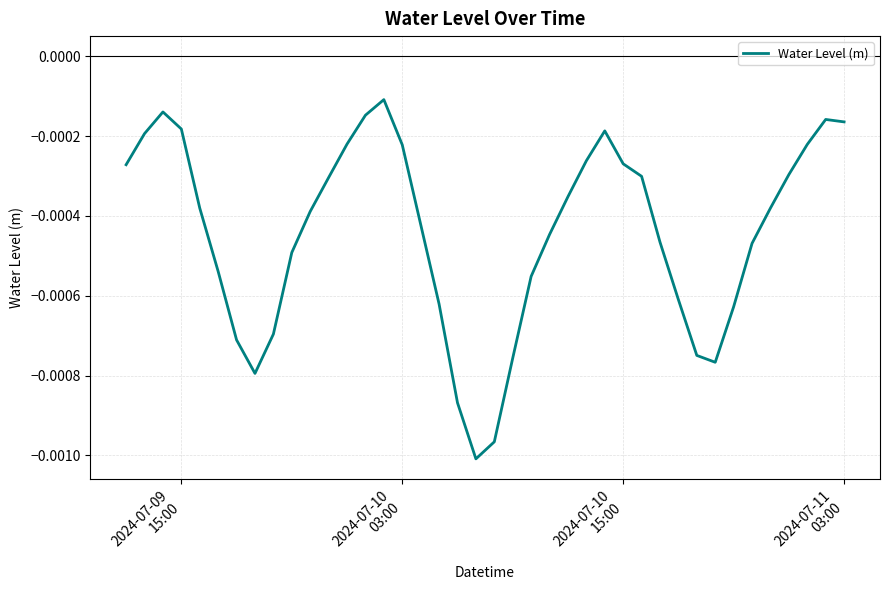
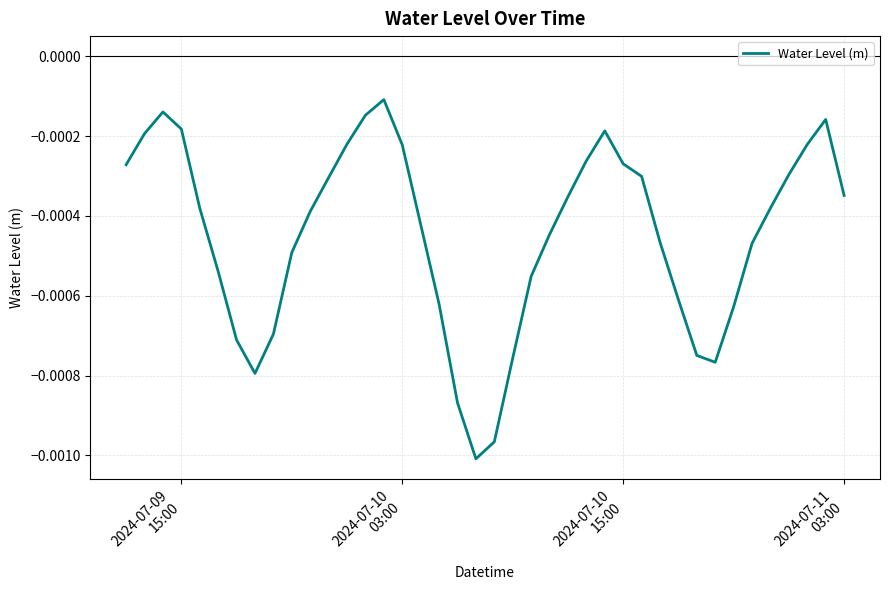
2024-07-11 03:00: -0.00016 -> -0.00035
